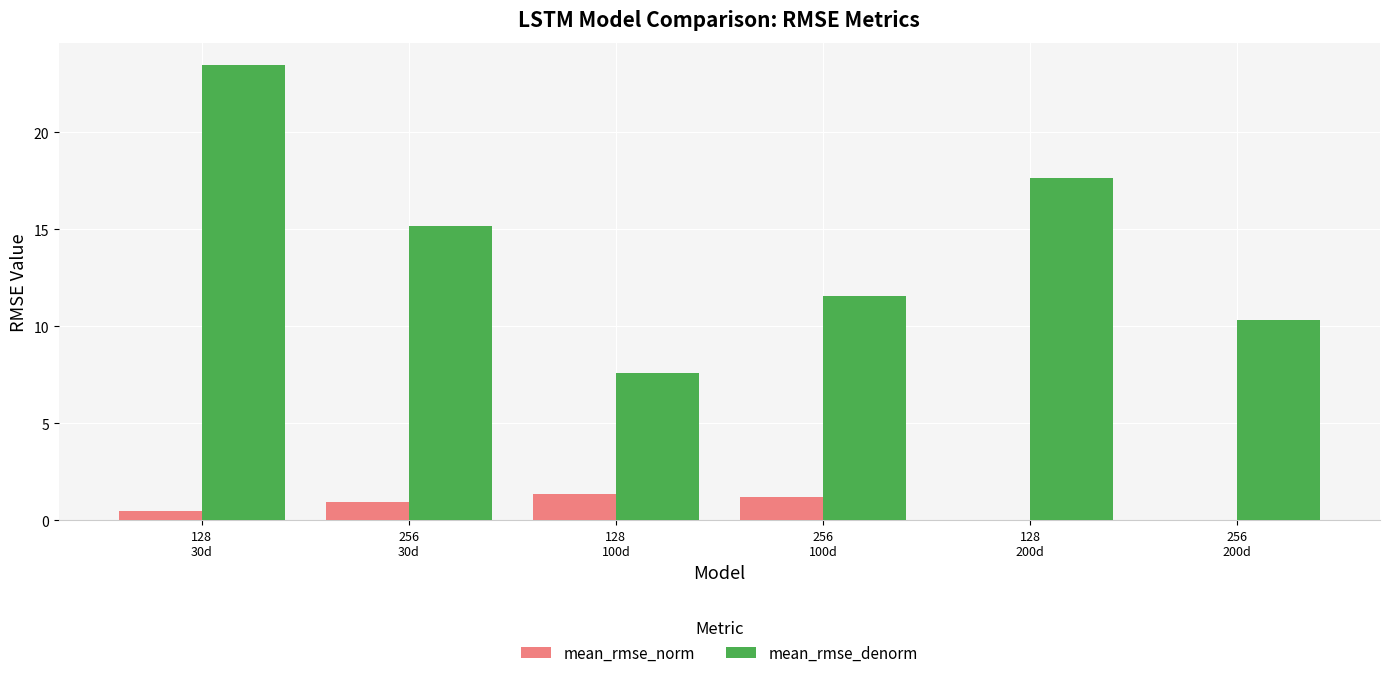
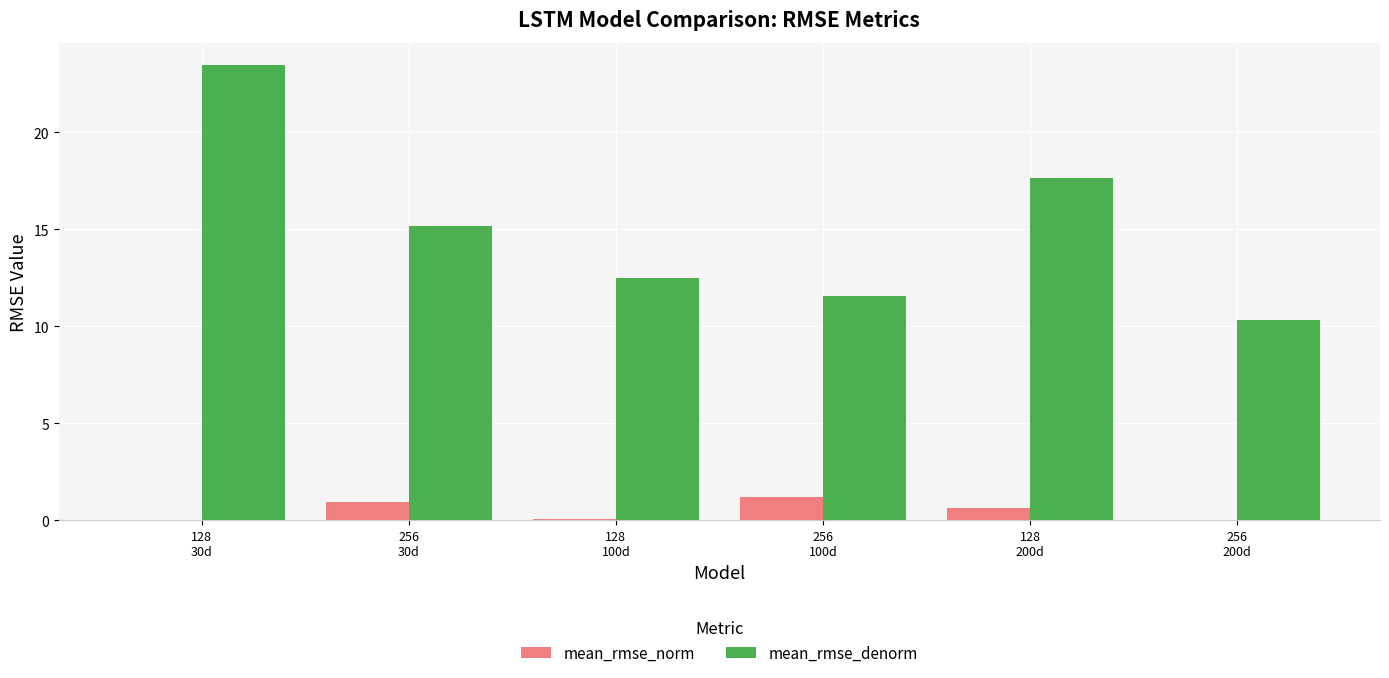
mean_rmse_norm, 128 30d: 0.5 -> 0.0
mean_rmse_norm, 128 100d: 1.4 -> 0.1
mean_rmse_denorm, 128 100d: 7.6 -> 12.5
mean_rmse_norm, 128 200d: 0.0 -> 0.7
